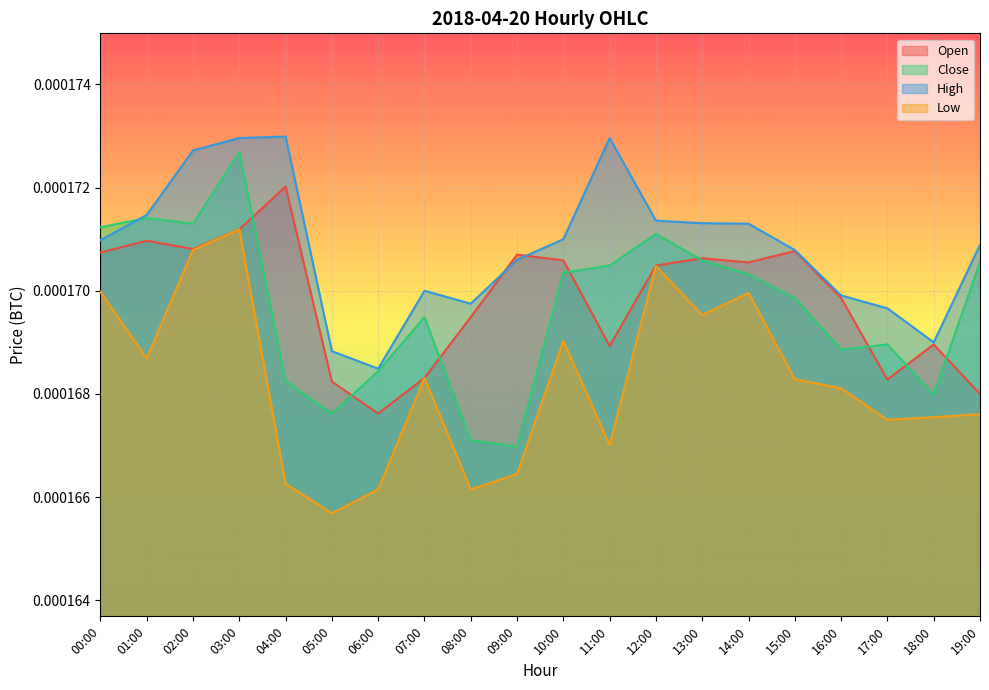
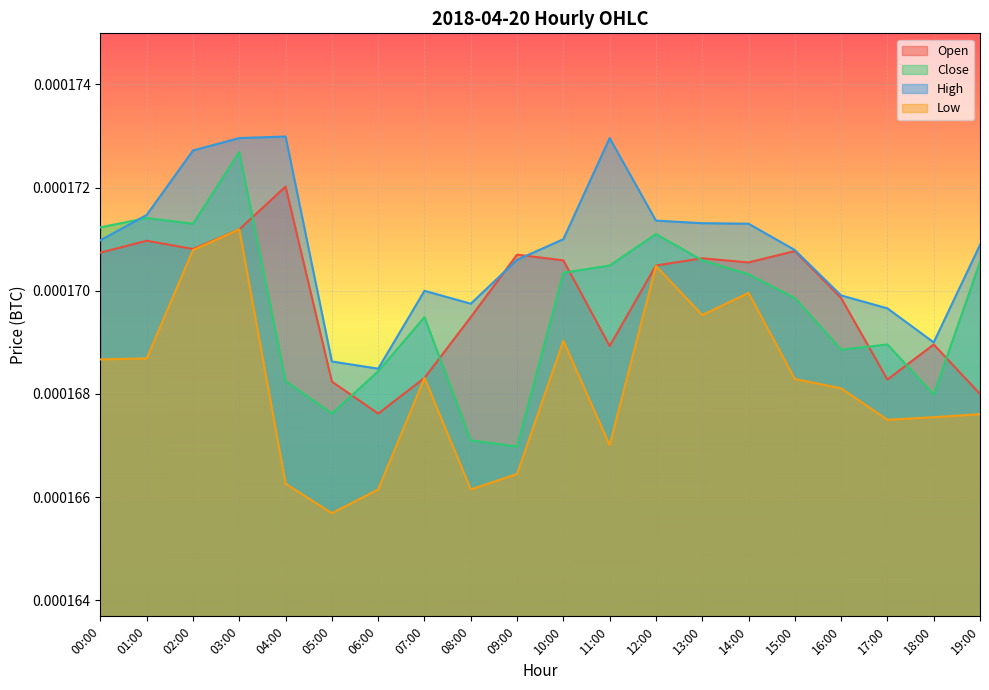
Low, 00:00: 0.0001700 -> 0.0001687
High, 05:00: 0.0001688 -> 0.0001686
